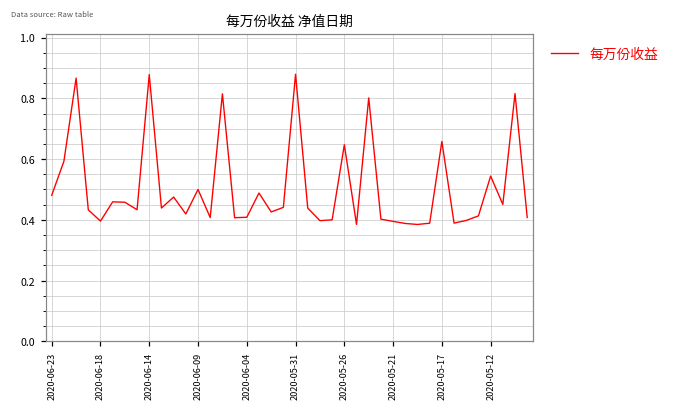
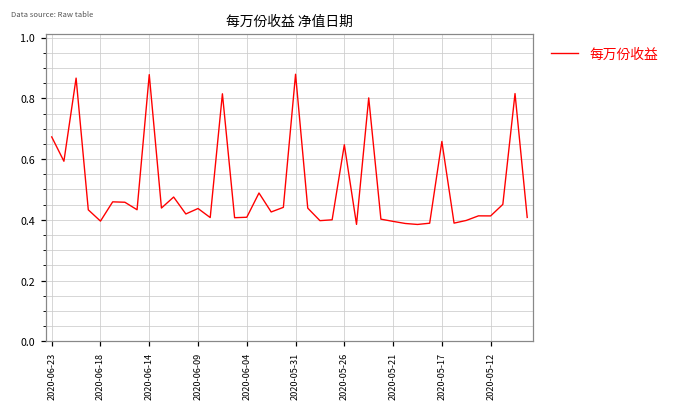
2020-06-23: 0.48 -> 0.67
2020-06-09: 0.50 -> 0.44
2020-05-12: 0.54 -> 0.41
